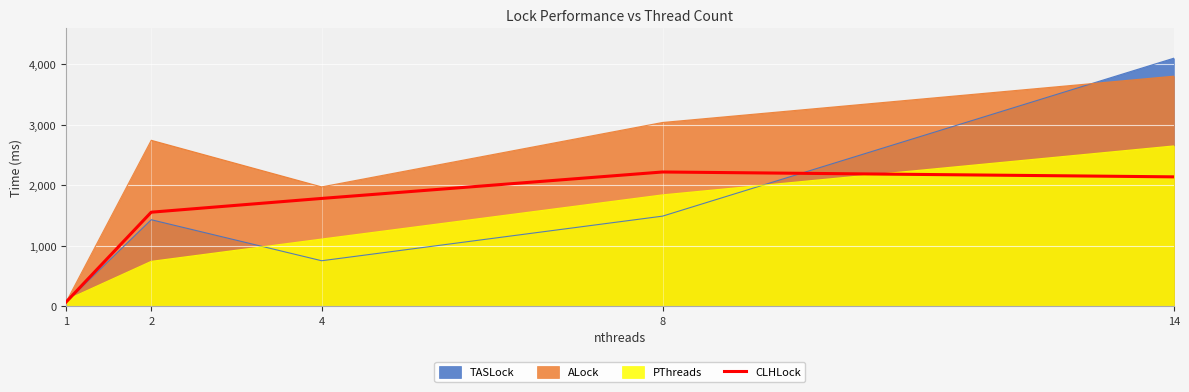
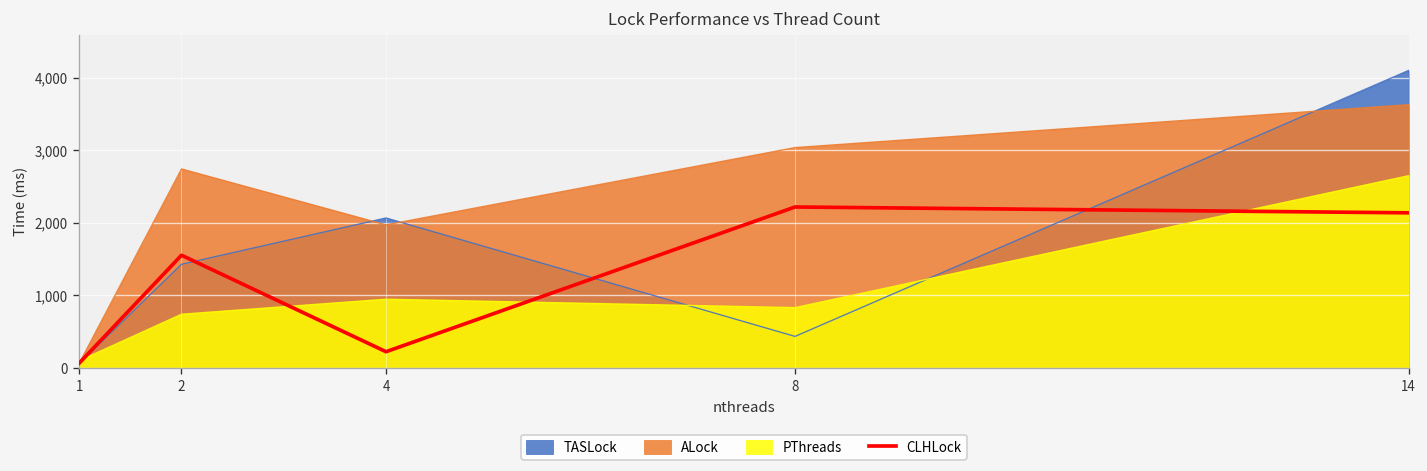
TASLock, 4: 800 -> 2,100
PThreads, 4: 1,100 -> 900
CLHLock, 4: 1,800 -> 200
TASLock, 8: 1,500 -> 400
PThreads, 8: 1,800 -> 800
ALock, 14: 3,800 -> 3,600
